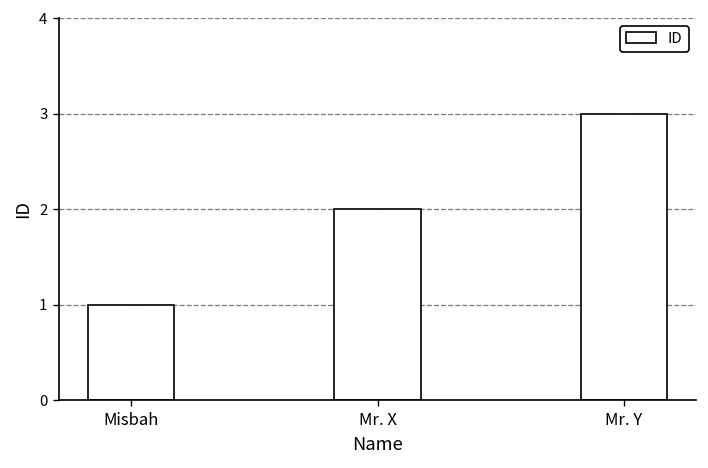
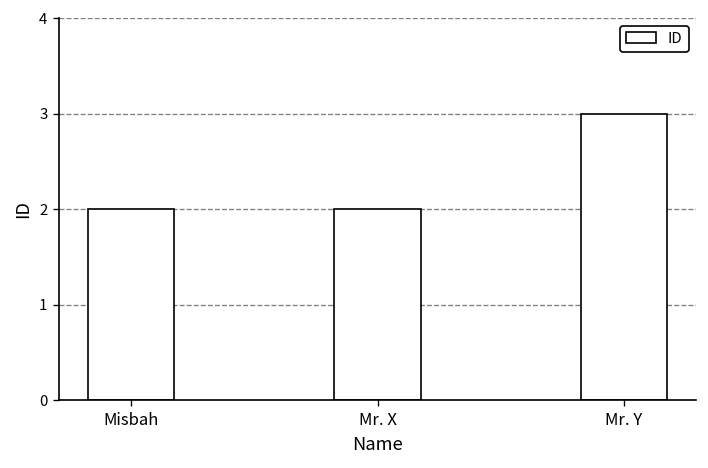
Misbah: 1 -> 2
